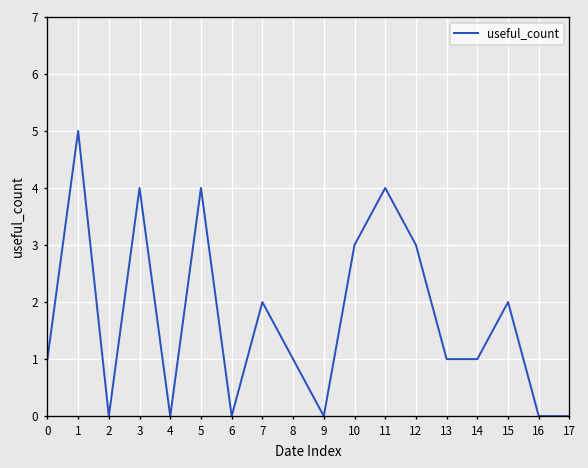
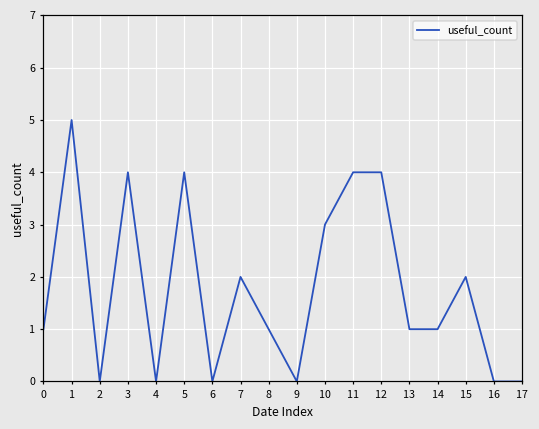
12: 3 -> 4
